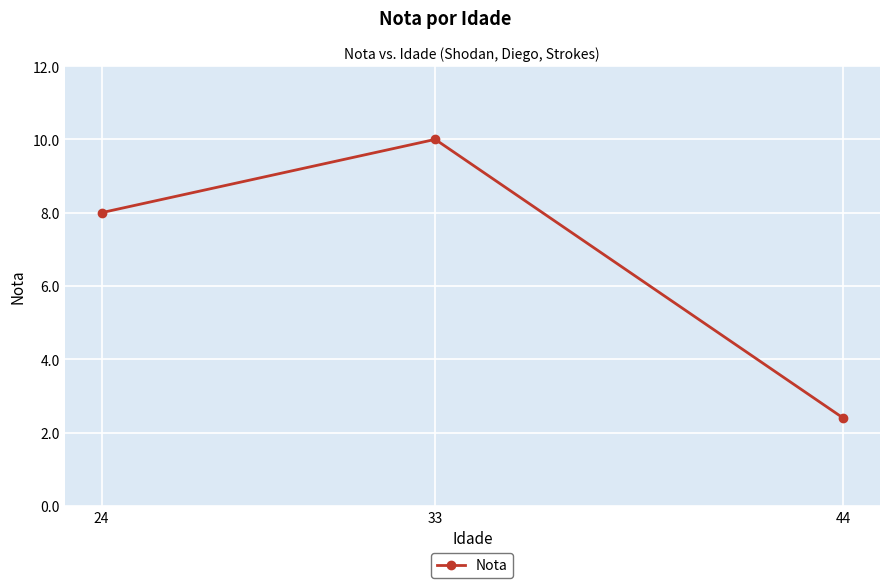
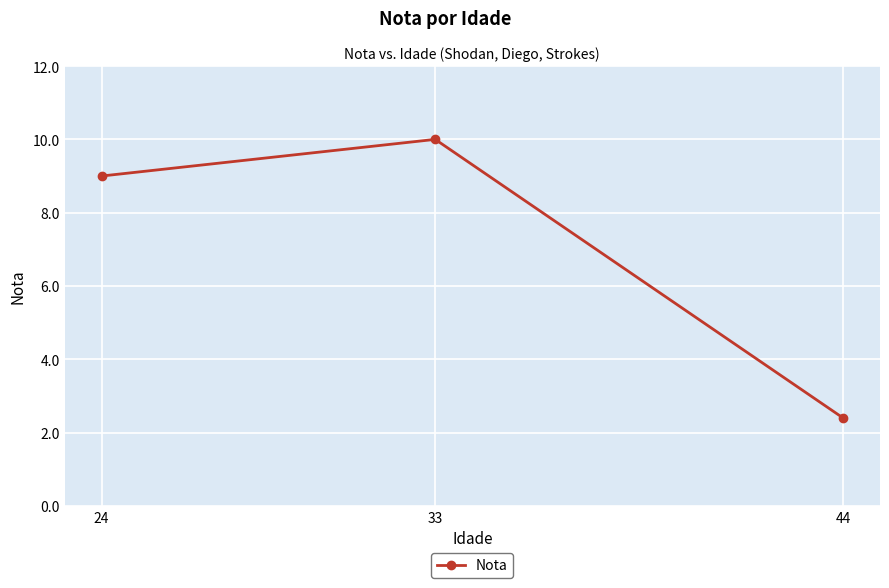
24: 8 -> 9
